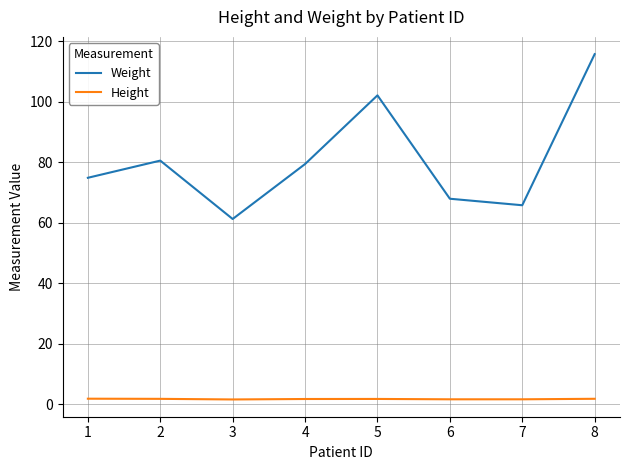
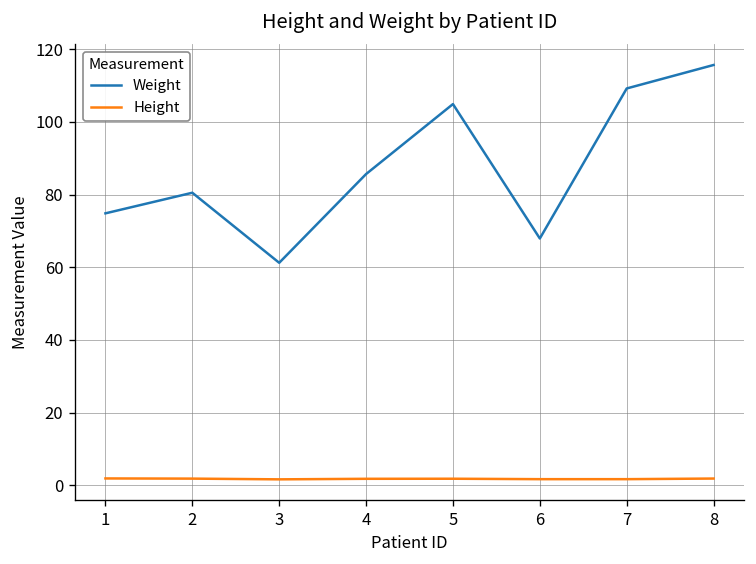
Weight, 4: 79 -> 86
Weight, 5: 102 -> 105
Weight, 7: 66 -> 109
